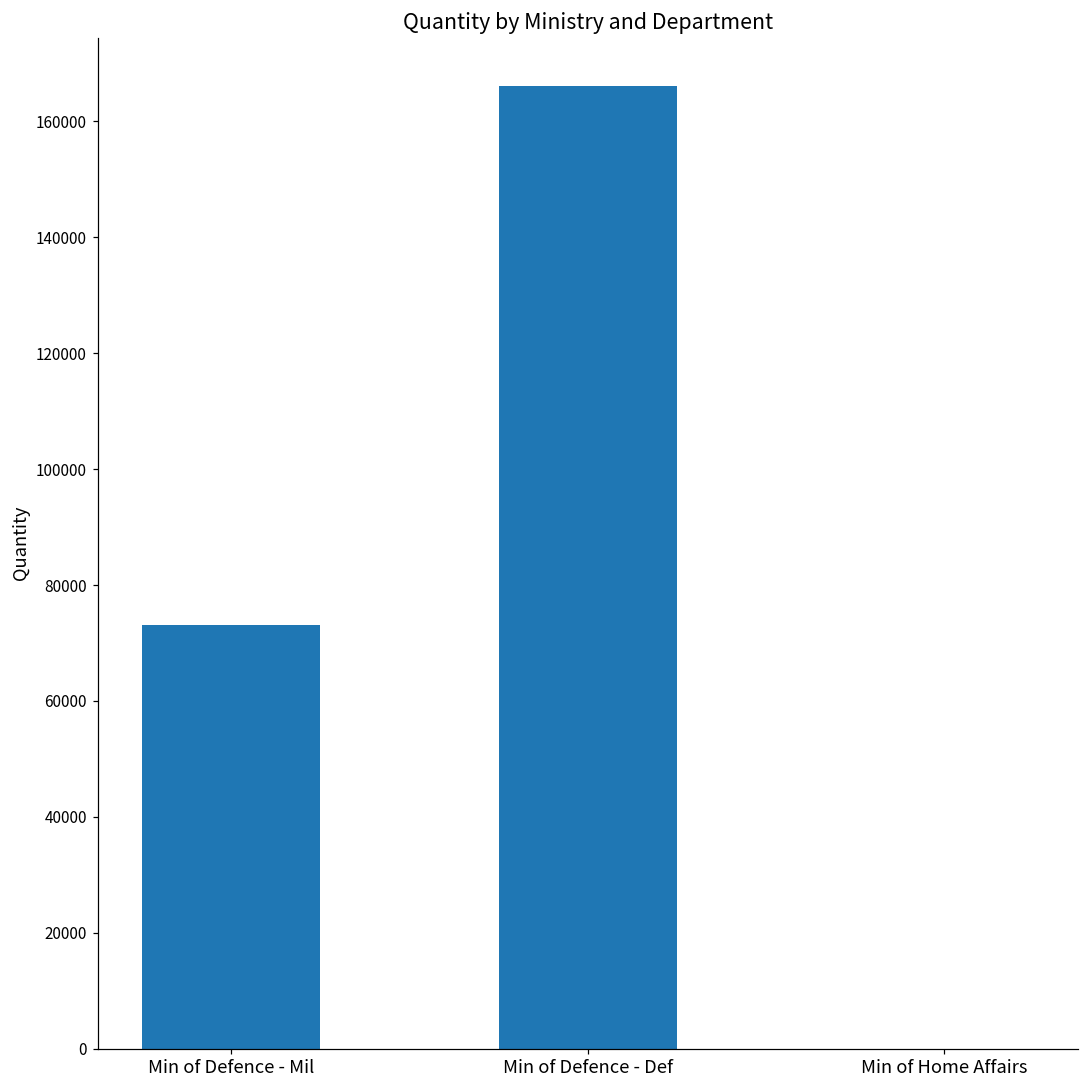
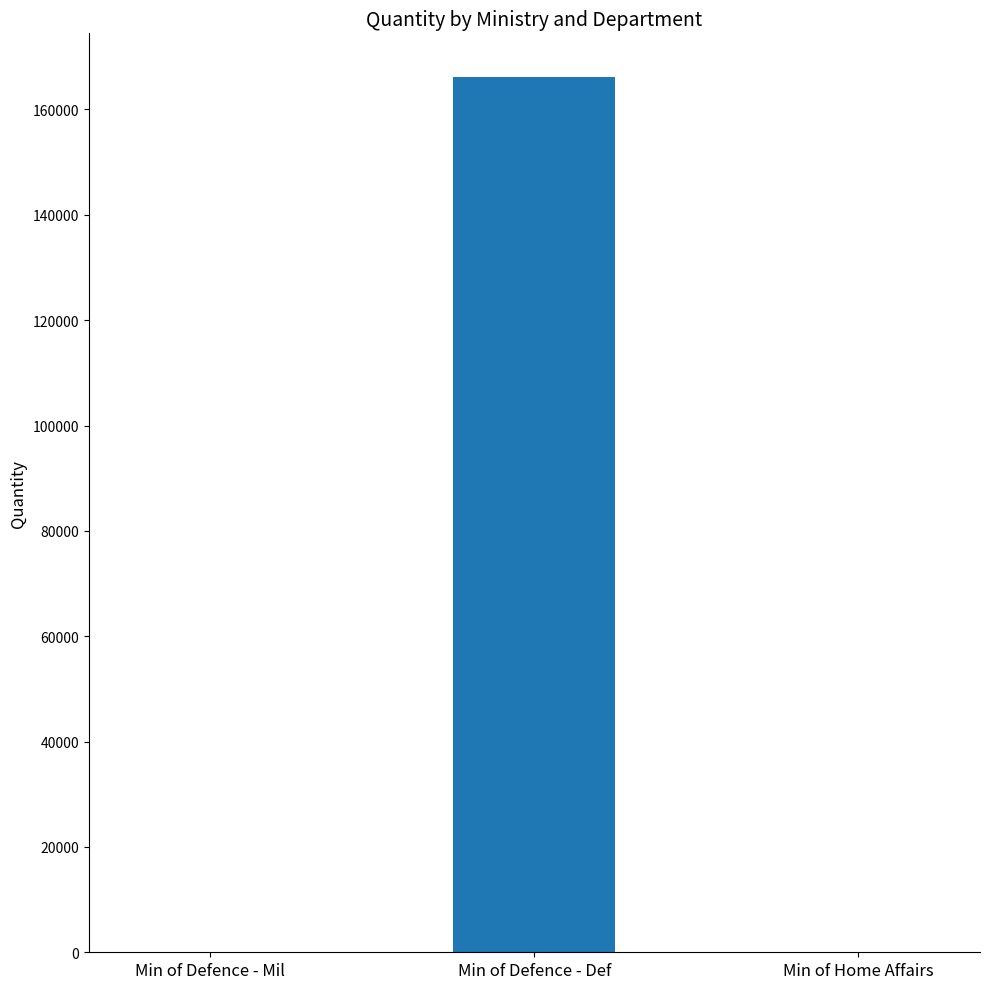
Min of Defence - Mil: 73000 -> 0
